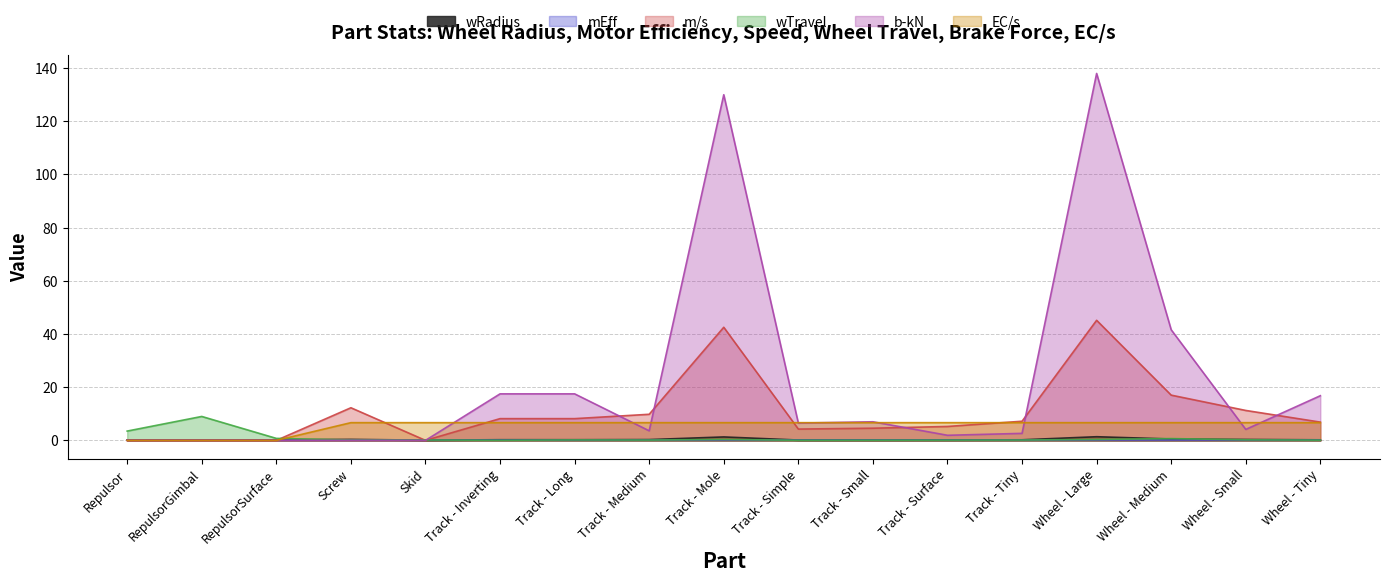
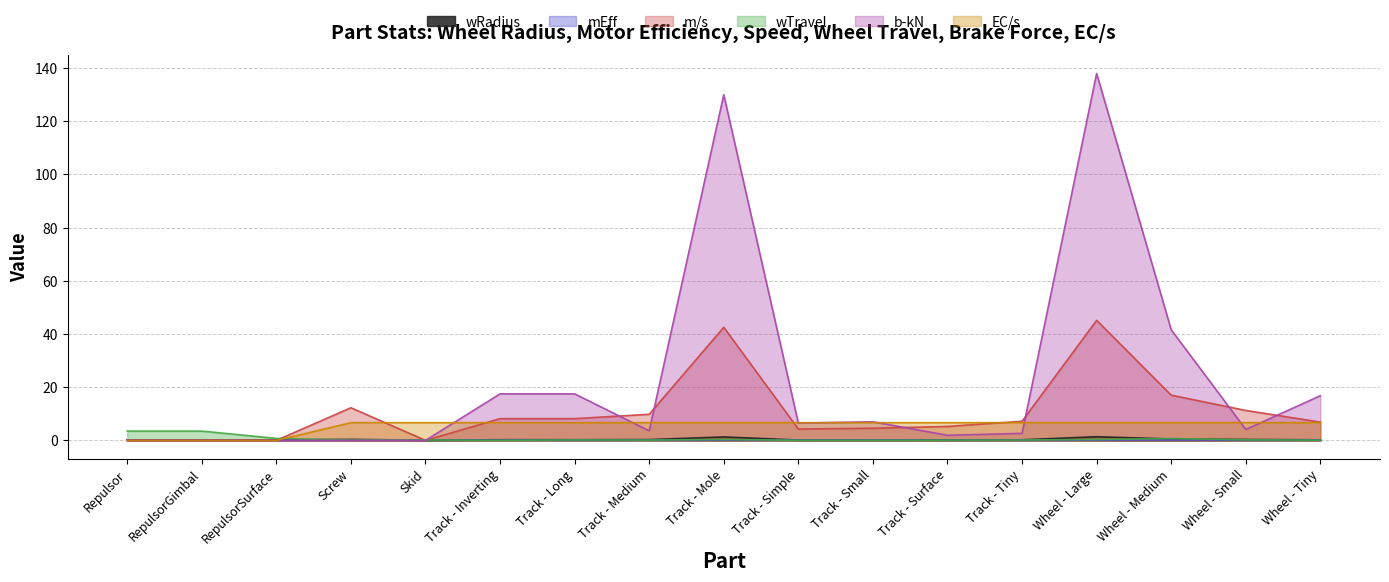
wTravel, RepulsorGimbal: 9 -> 4
